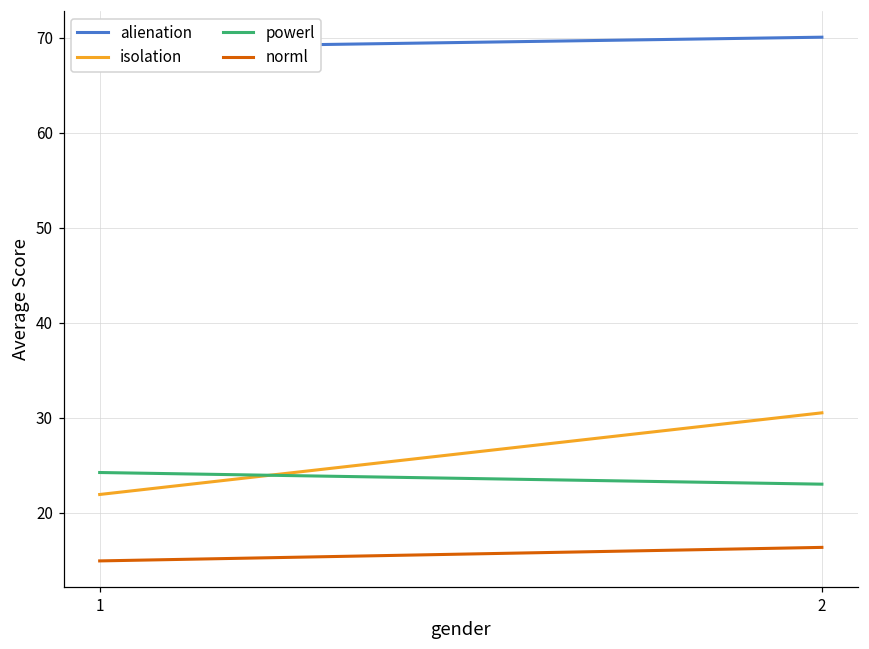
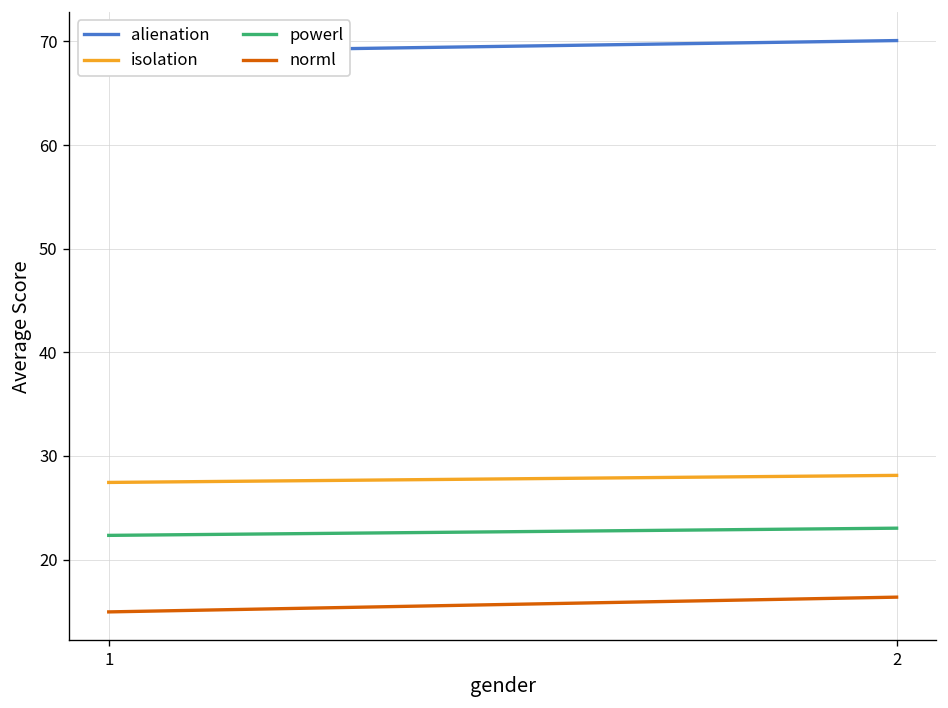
isolation, 1: 22 -> 27
powerl, 1: 24 -> 22
isolation, 2: 31 -> 28
